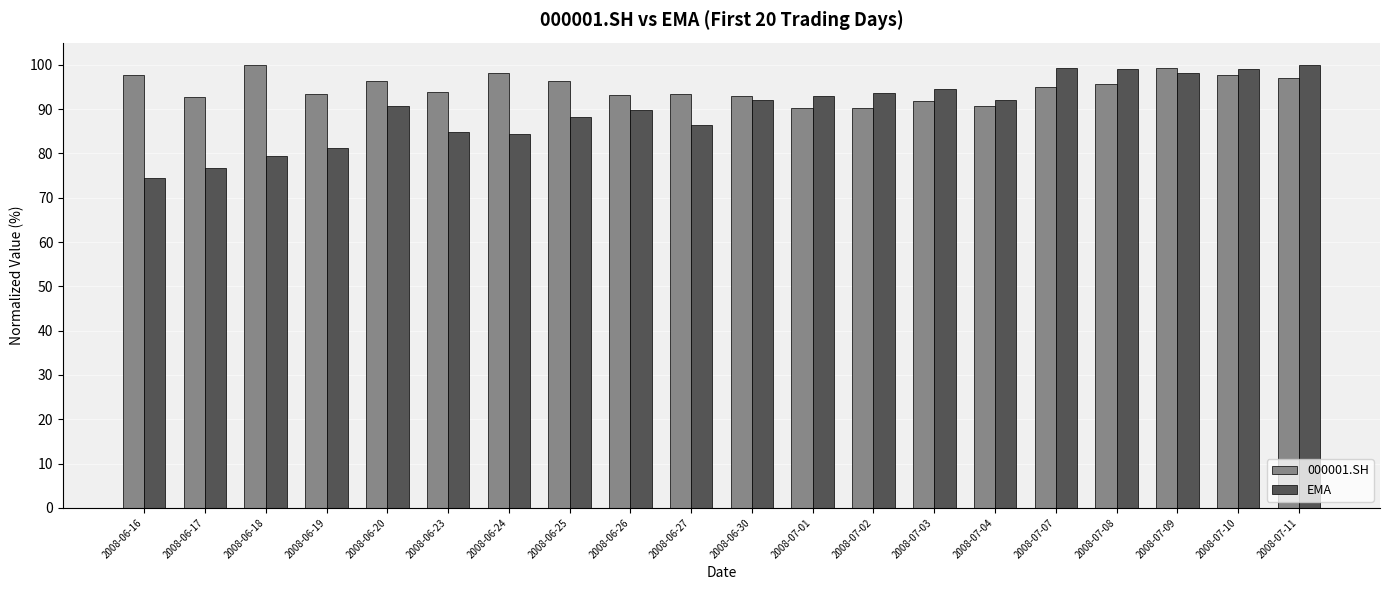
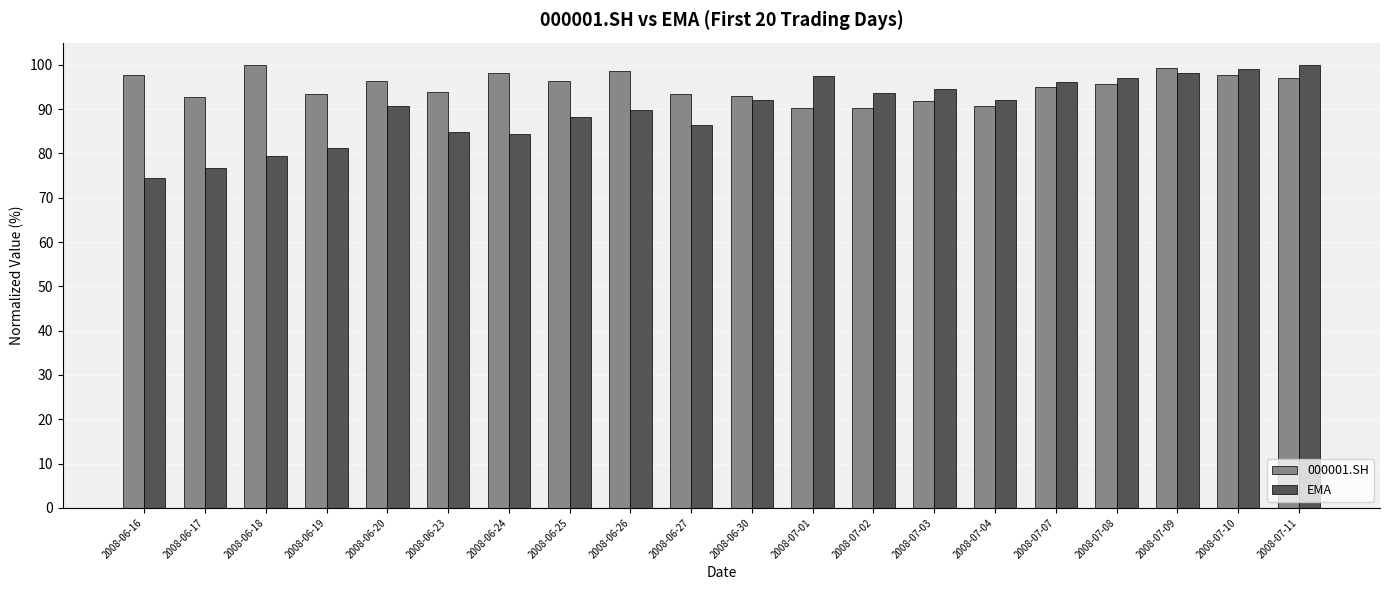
000001.SH, 2008-06-26: 93 -> 99
EMA, 2008-07-01: 93 -> 98
EMA, 2008-07-07: 99 -> 96
EMA, 2008-07-08: 99 -> 97
